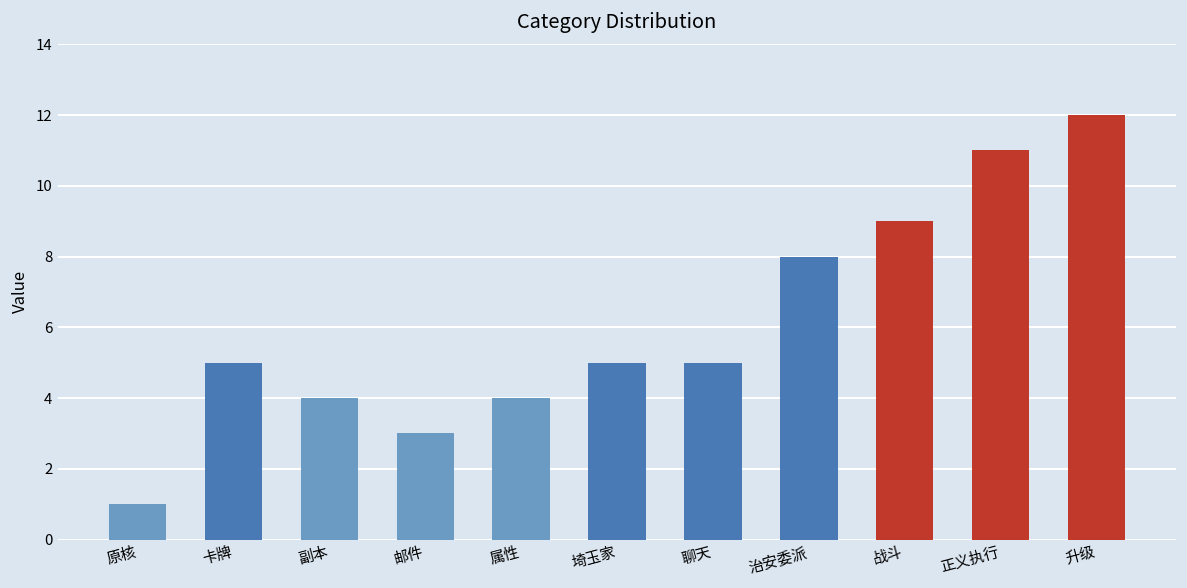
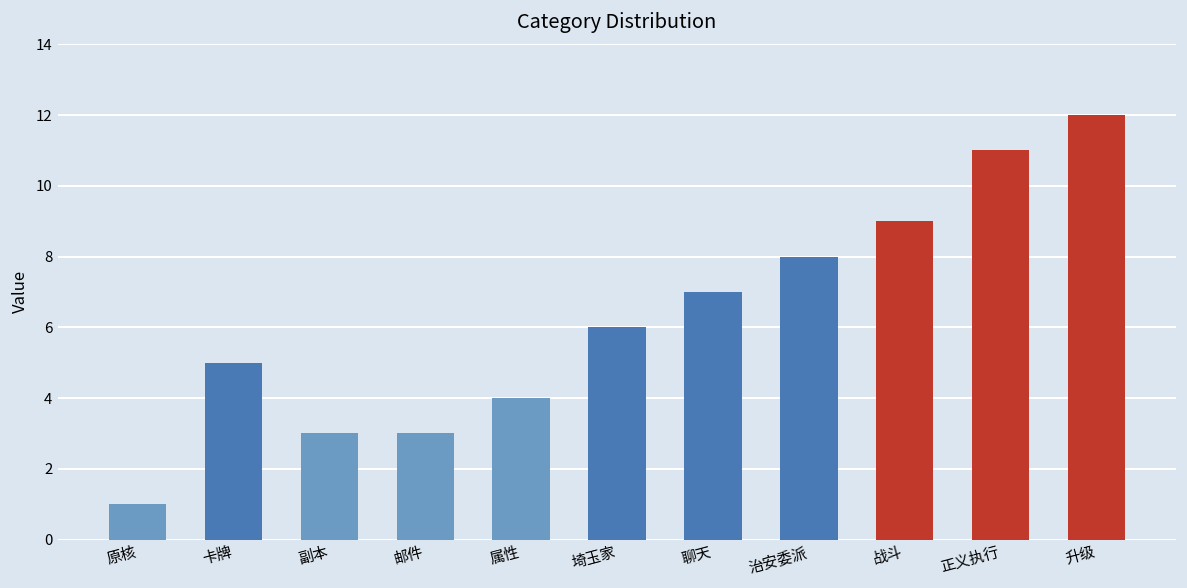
副本: 4 -> 3
埼玉家: 5 -> 6
聊天: 5 -> 7
